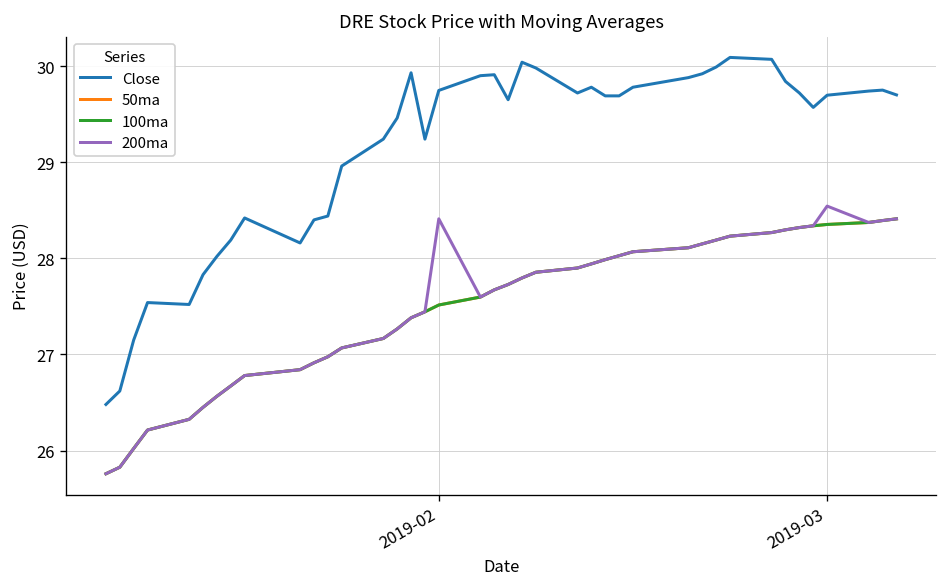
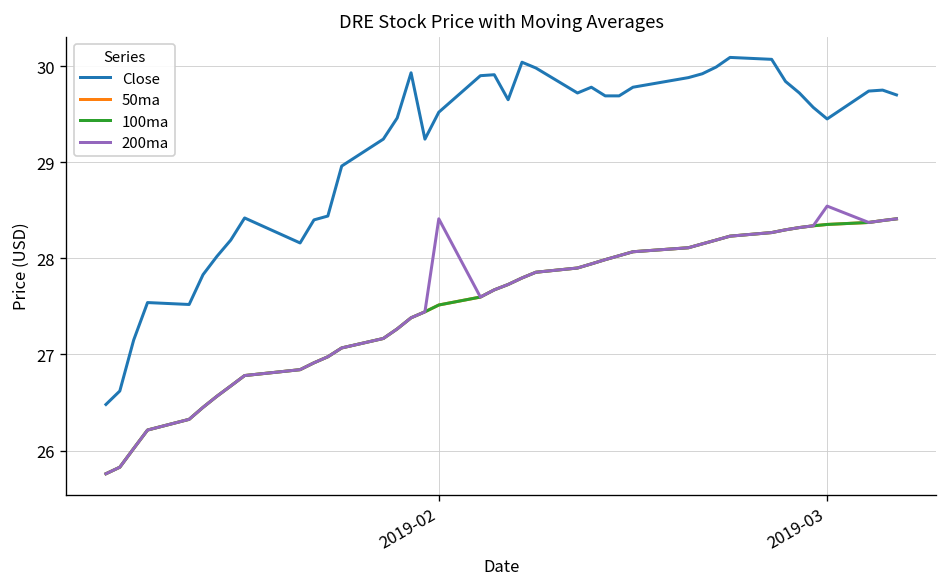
Close, 2019-02: 29.7 -> 29.5
Close, 2019-03: 29.7 -> 29.5
